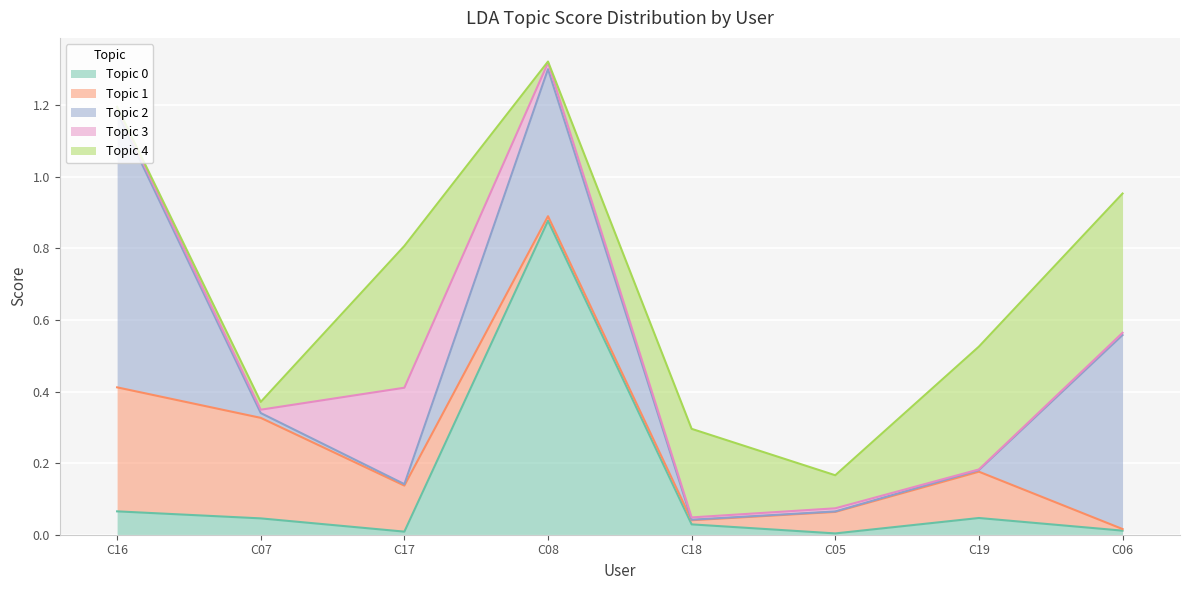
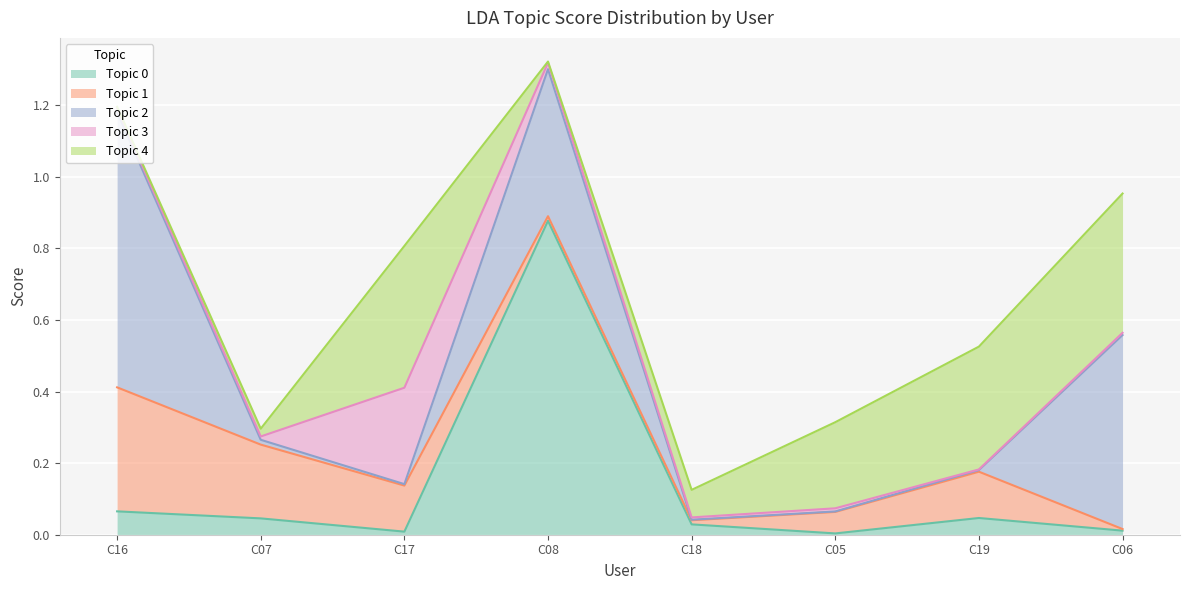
Topic 1, C07: 0.28 -> 0.21
Topic 4, C18: 0.25 -> 0.08
Topic 4, C05: 0.09 -> 0.24
